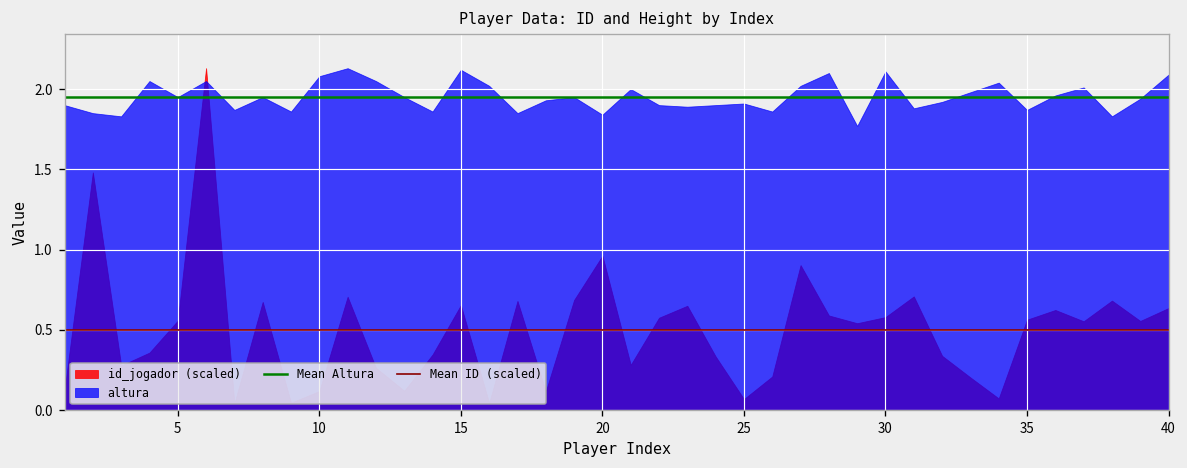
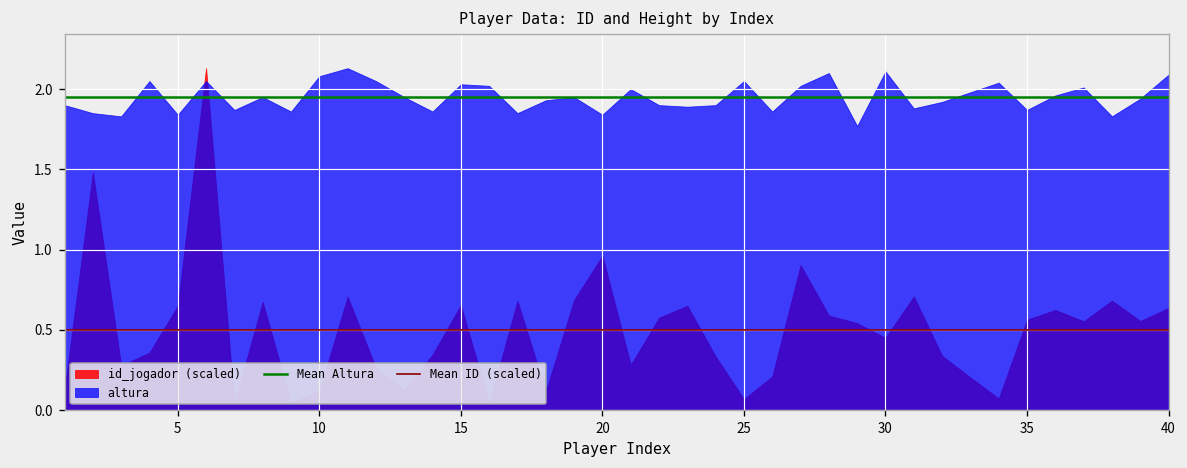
id_jogador (scaled), 5: 0.56 -> 0.65
altura, 5: 1.95 -> 1.84
altura, 15: 2.12 -> 2.03
altura, 25: 1.91 -> 2.05
id_jogador (scaled), 30: 0.58 -> 0.45
